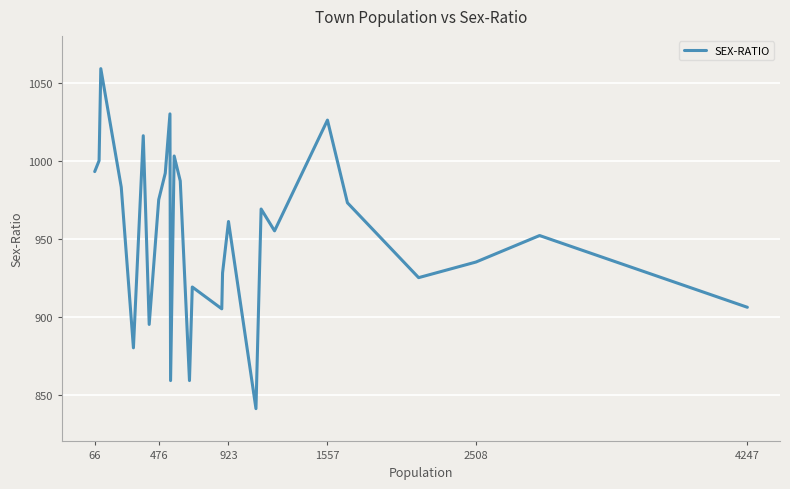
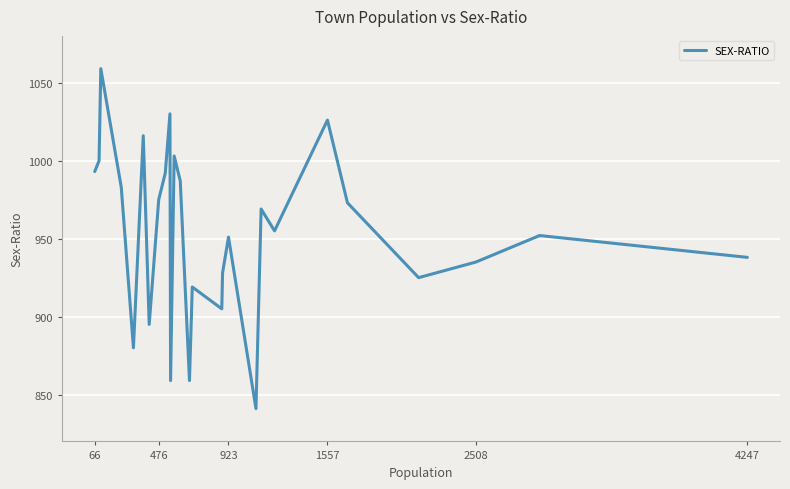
923: 961 -> 951
4247: 906 -> 938
